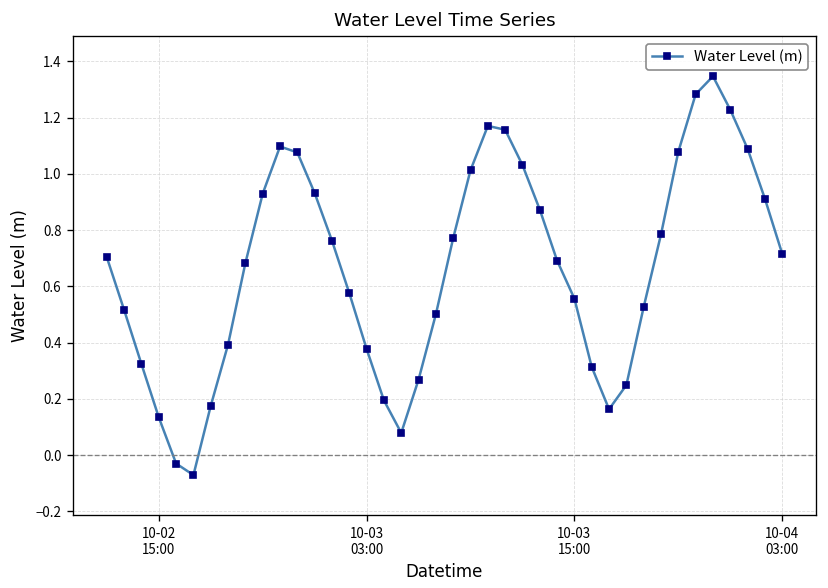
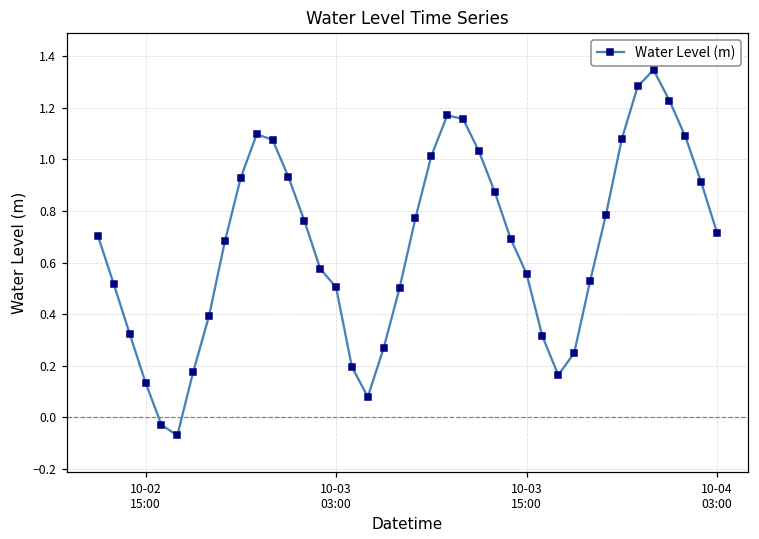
10-03 03:00: 0.38 -> 0.50
